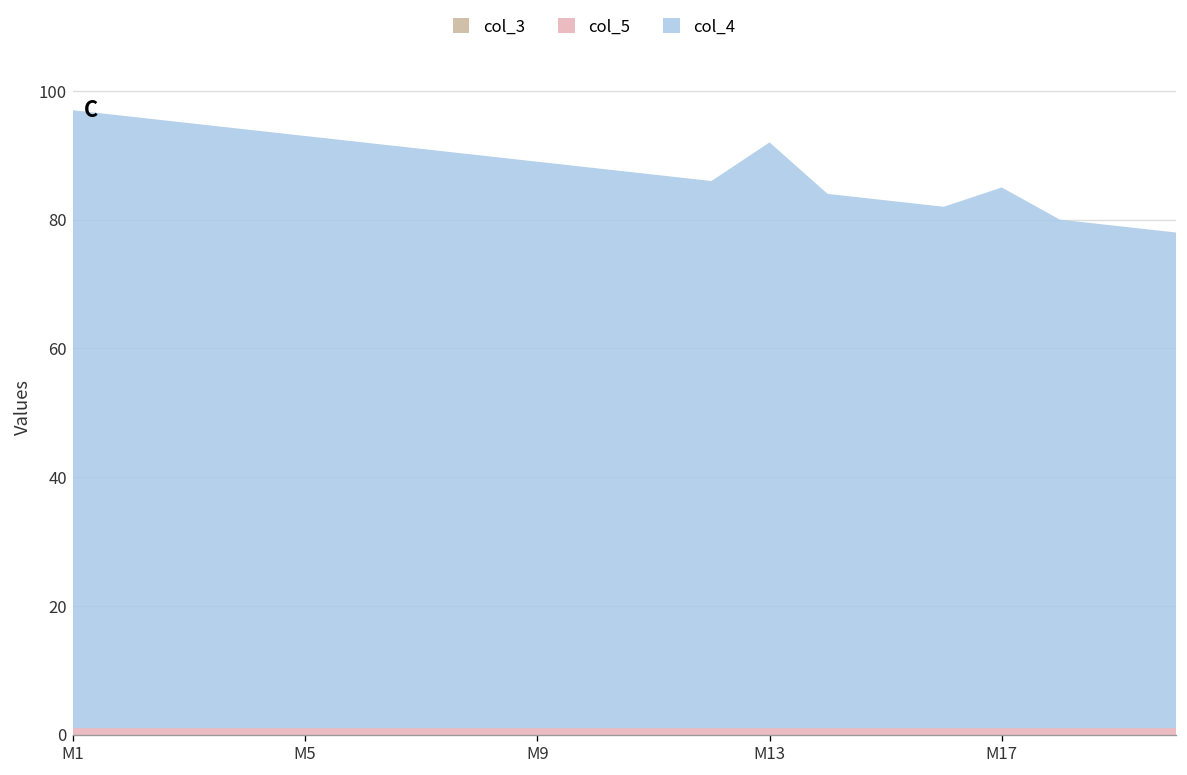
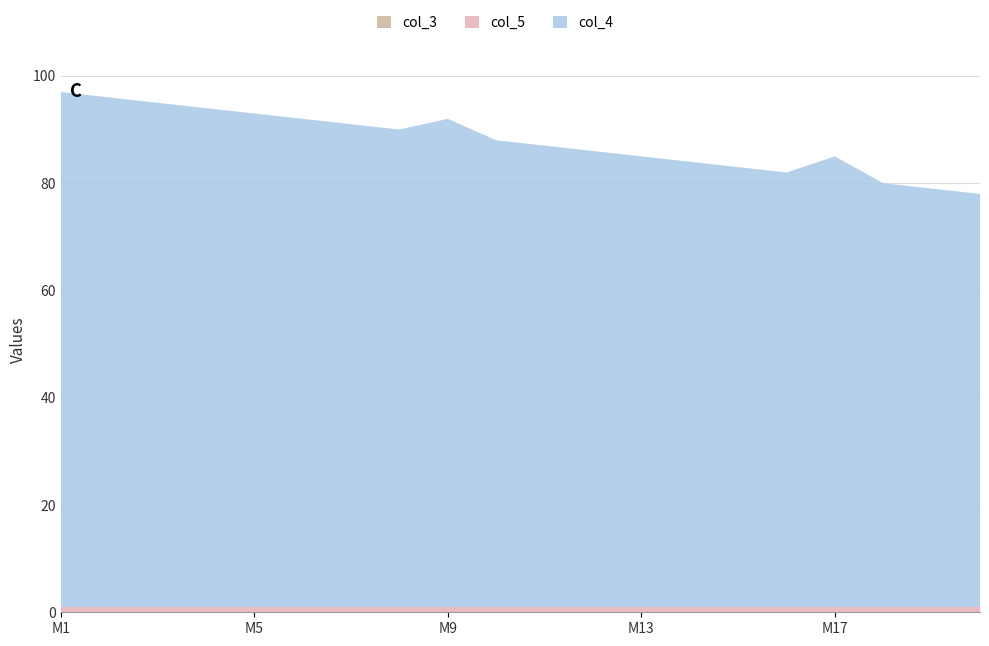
col_4, M9: 88 -> 91
col_4, M13: 91 -> 84
